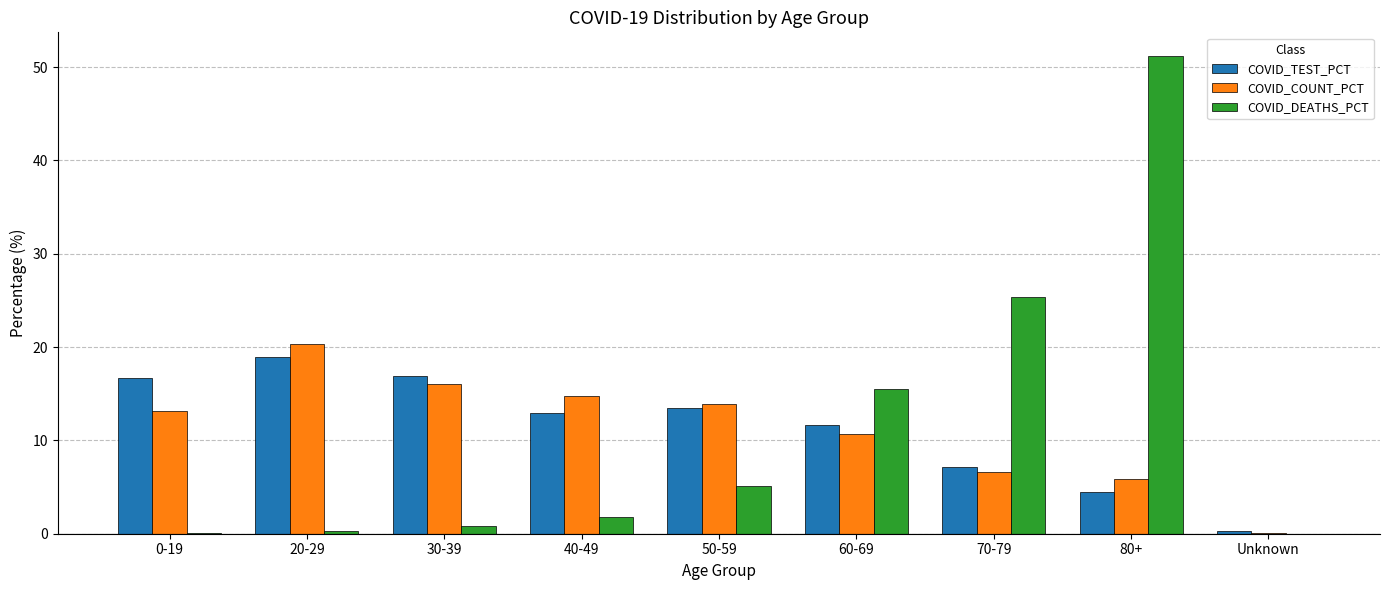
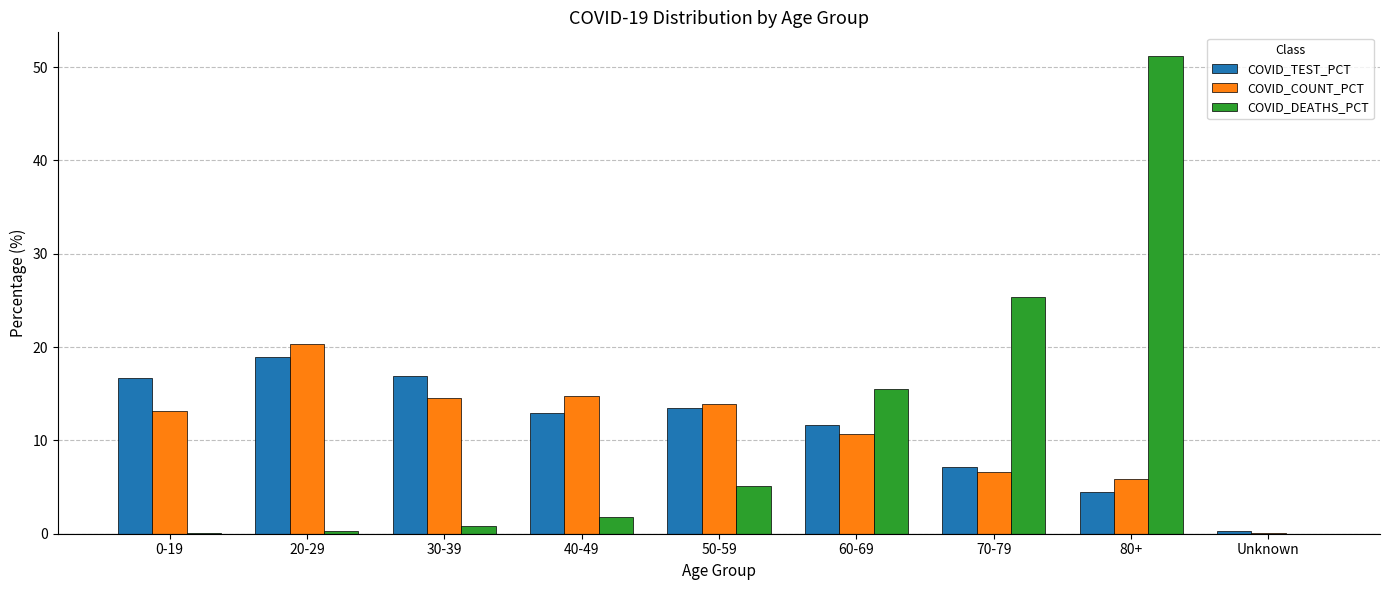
COVID_COUNT_PCT, 30-39: 16 -> 15
